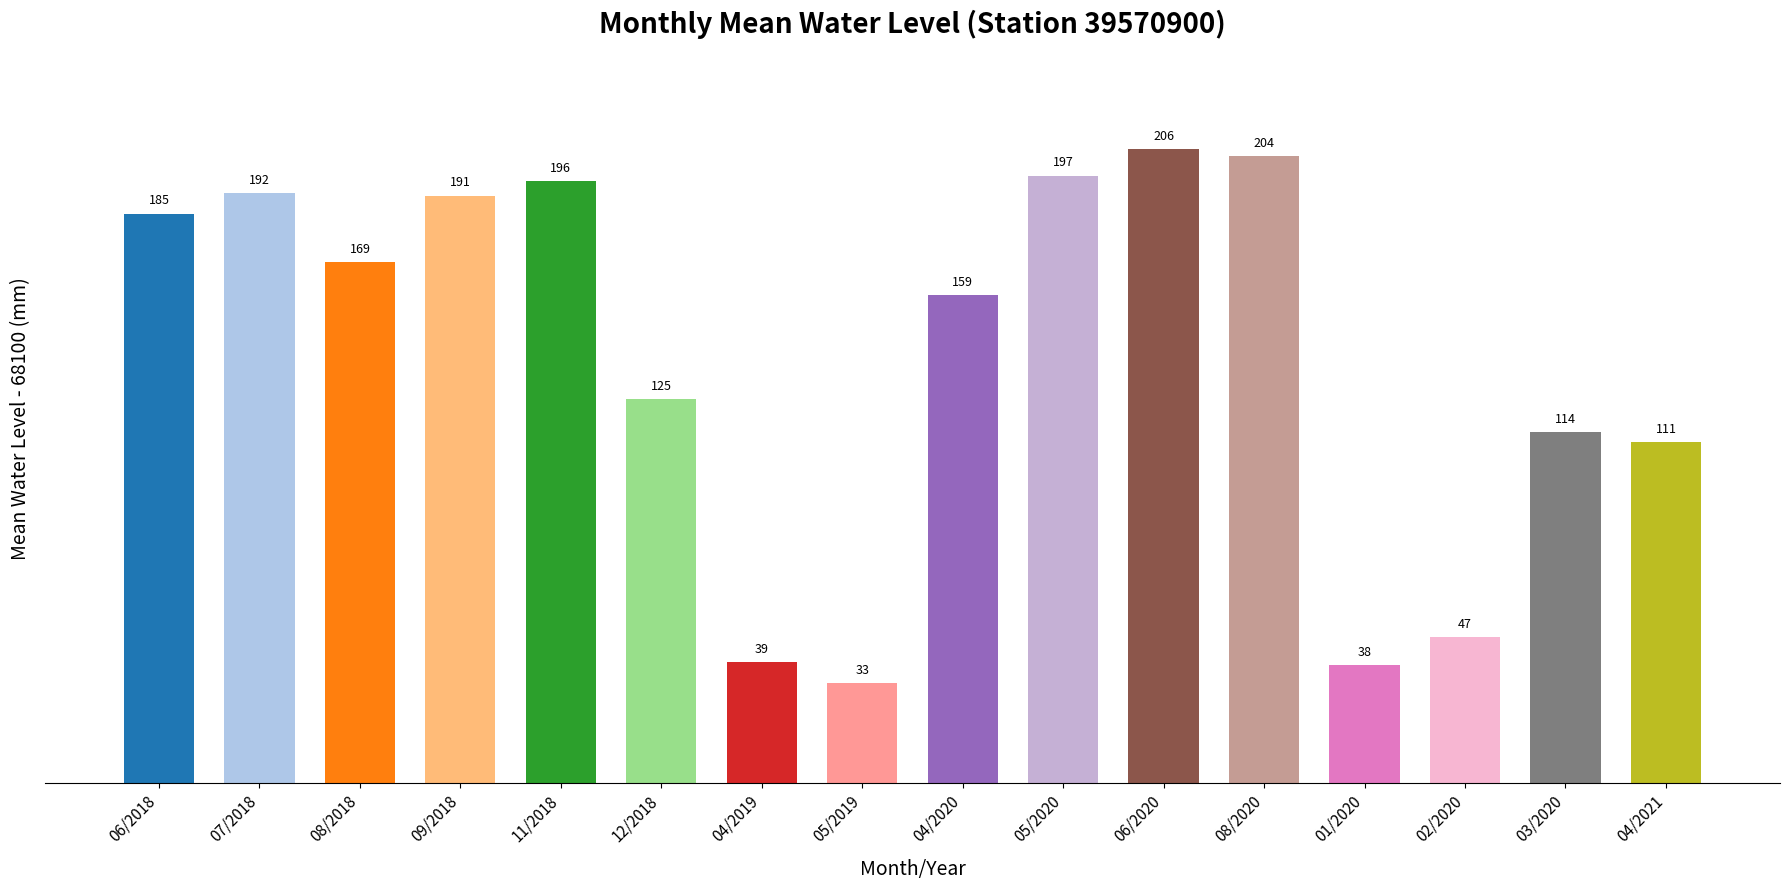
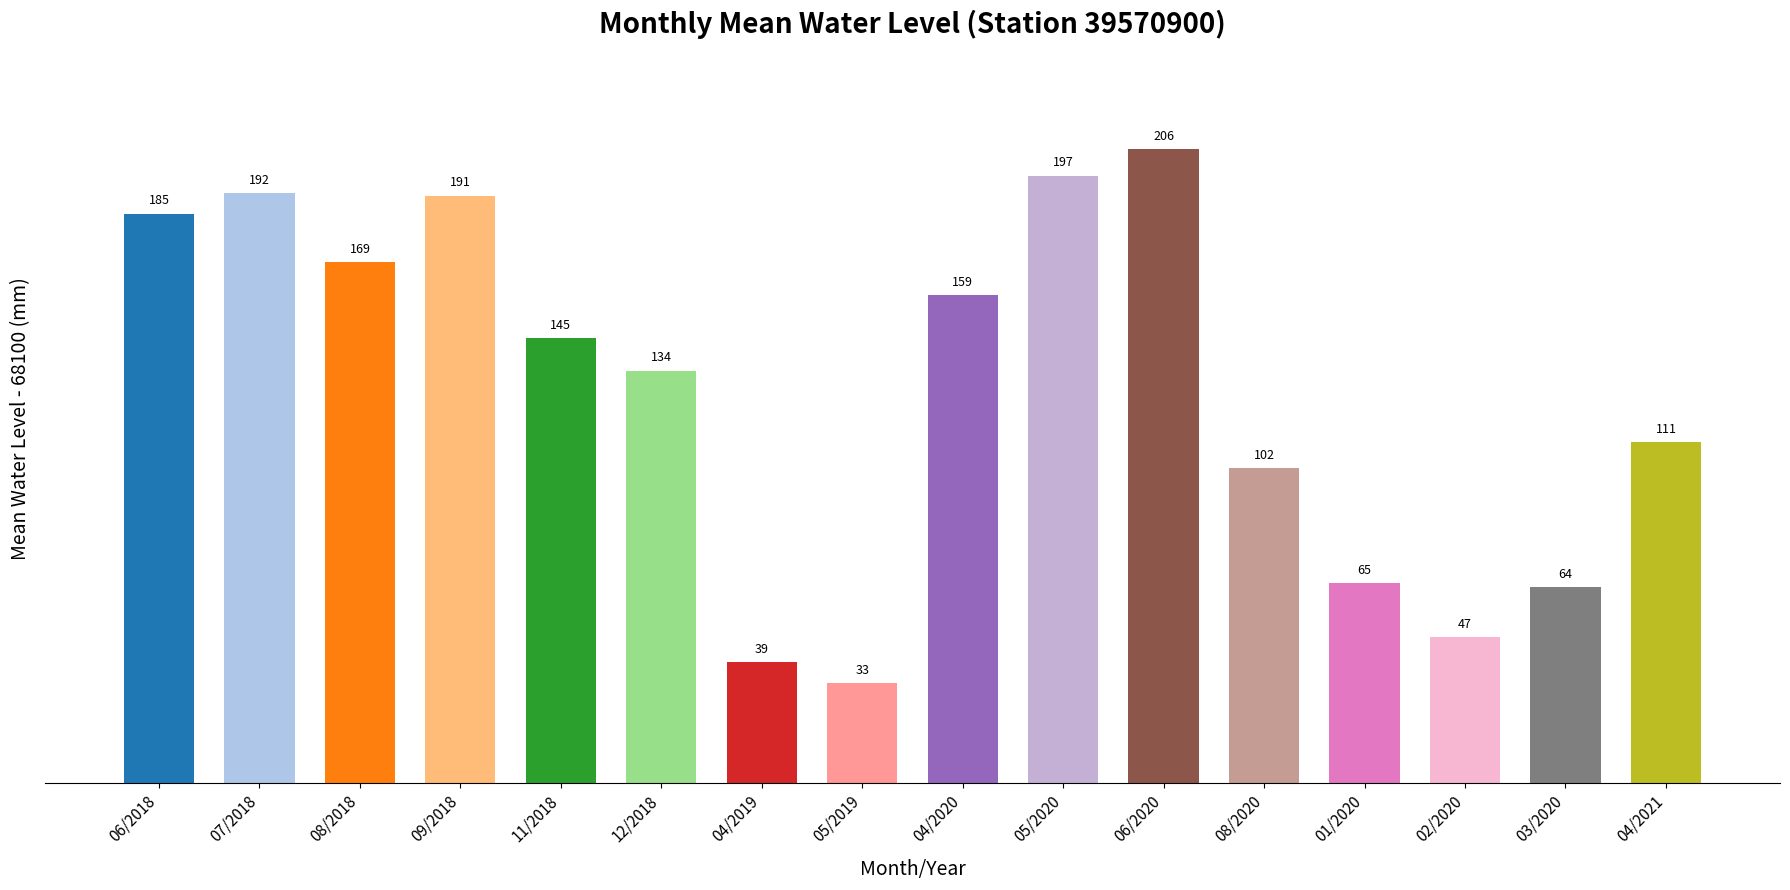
11/2018: 196 -> 145
12/2018: 125 -> 134
08/2020: 204 -> 102
01/2020: 38 -> 65
03/2020: 114 -> 64
